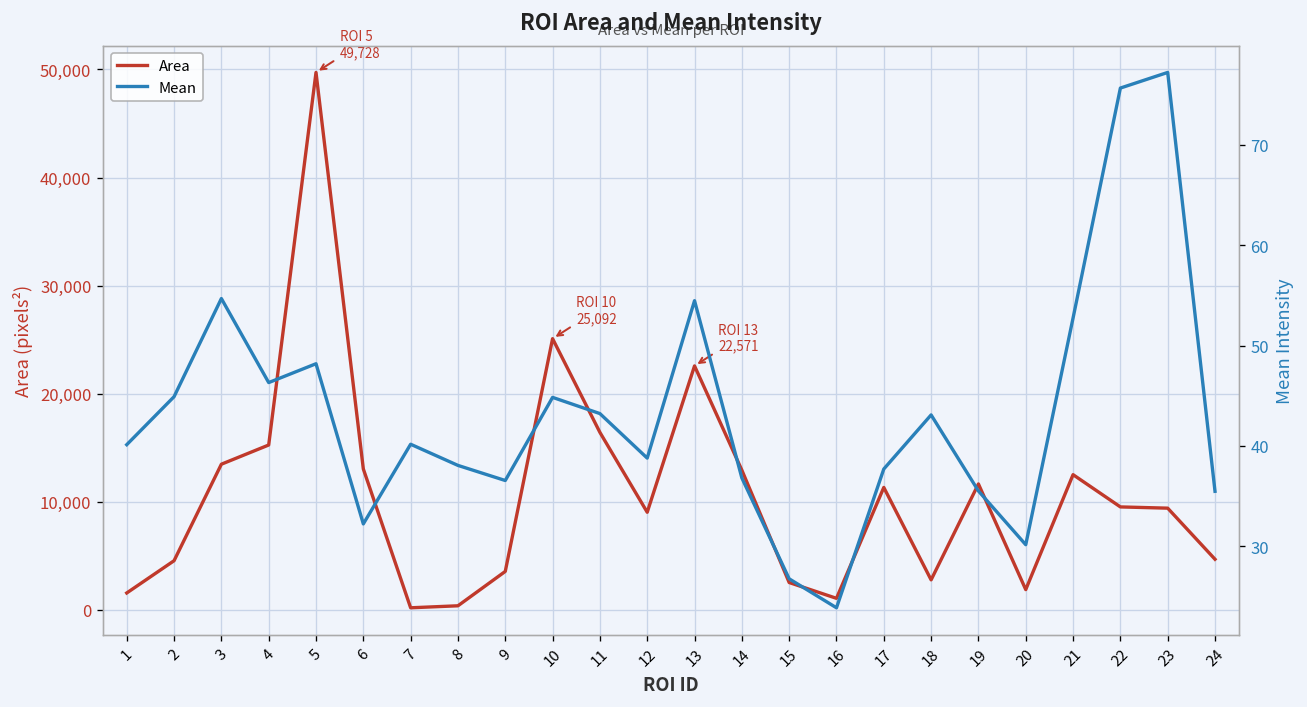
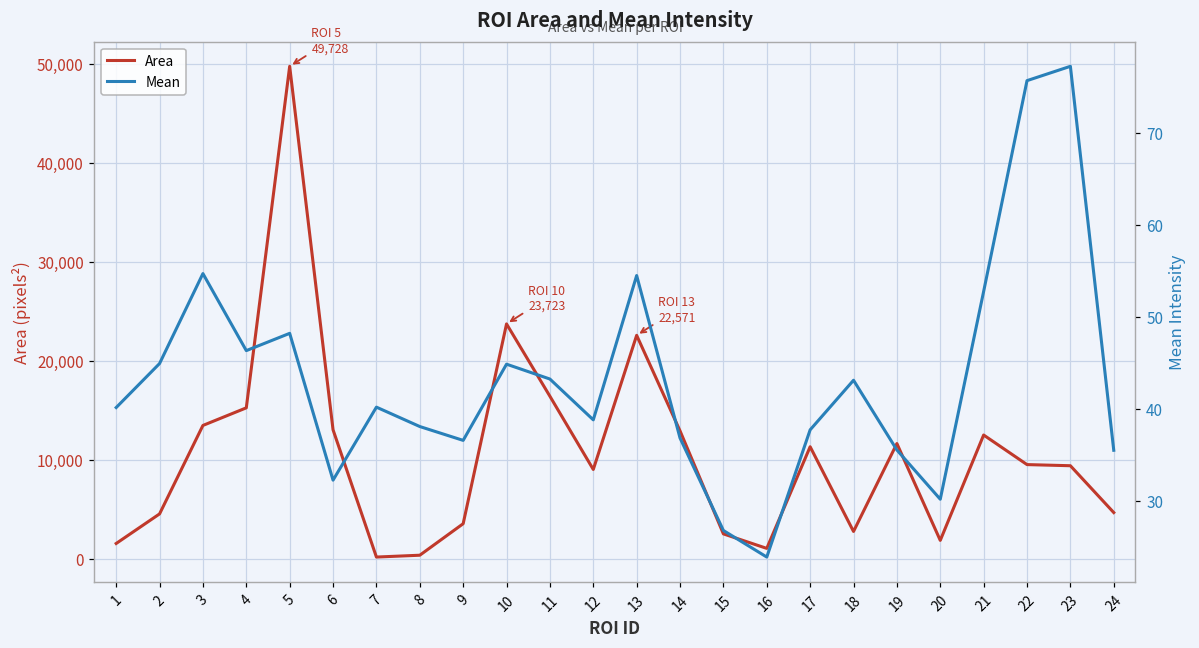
Area, 10: 25,092 -> 23,723
